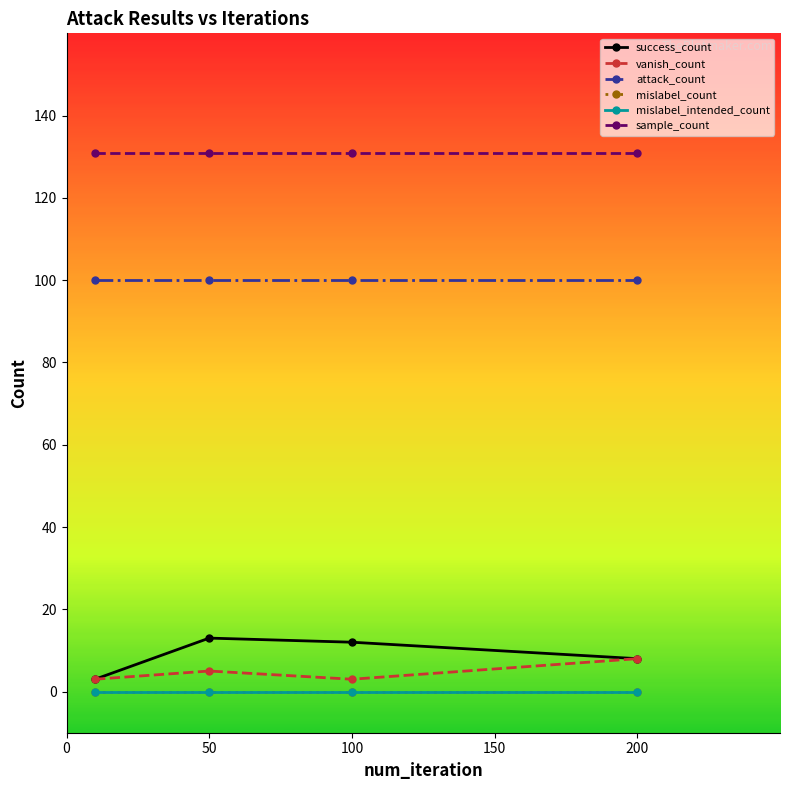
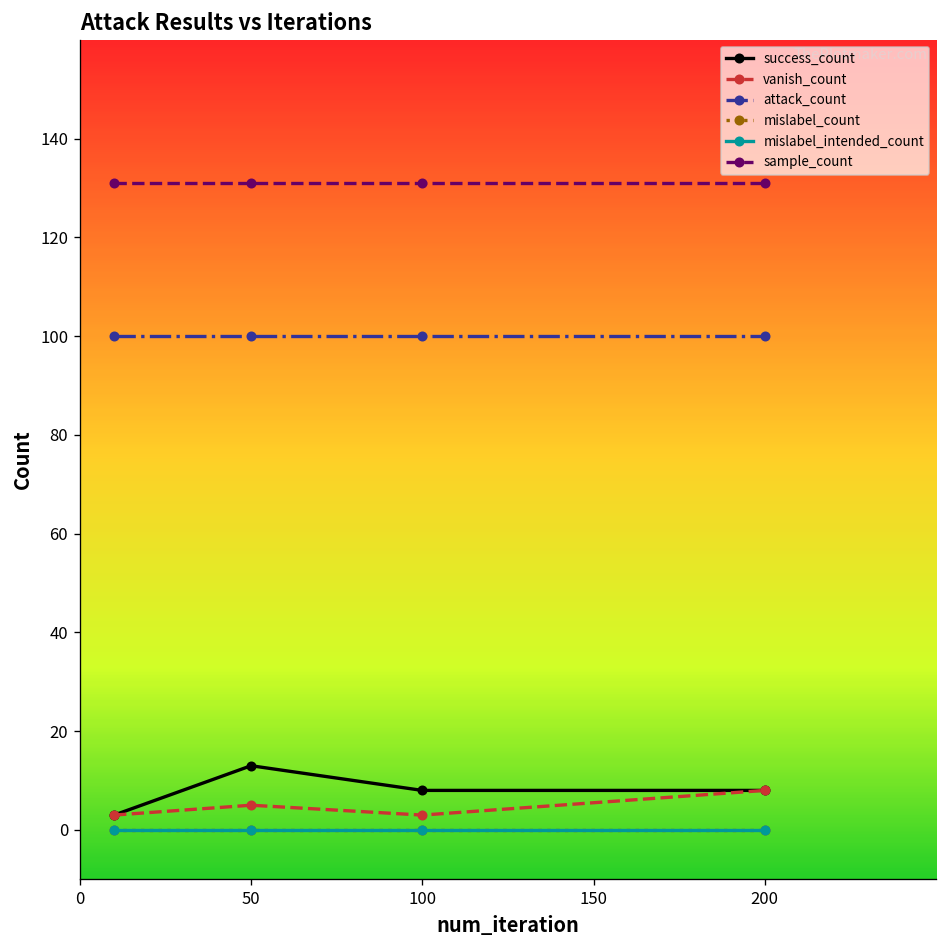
success_count, 100: 12 -> 8
